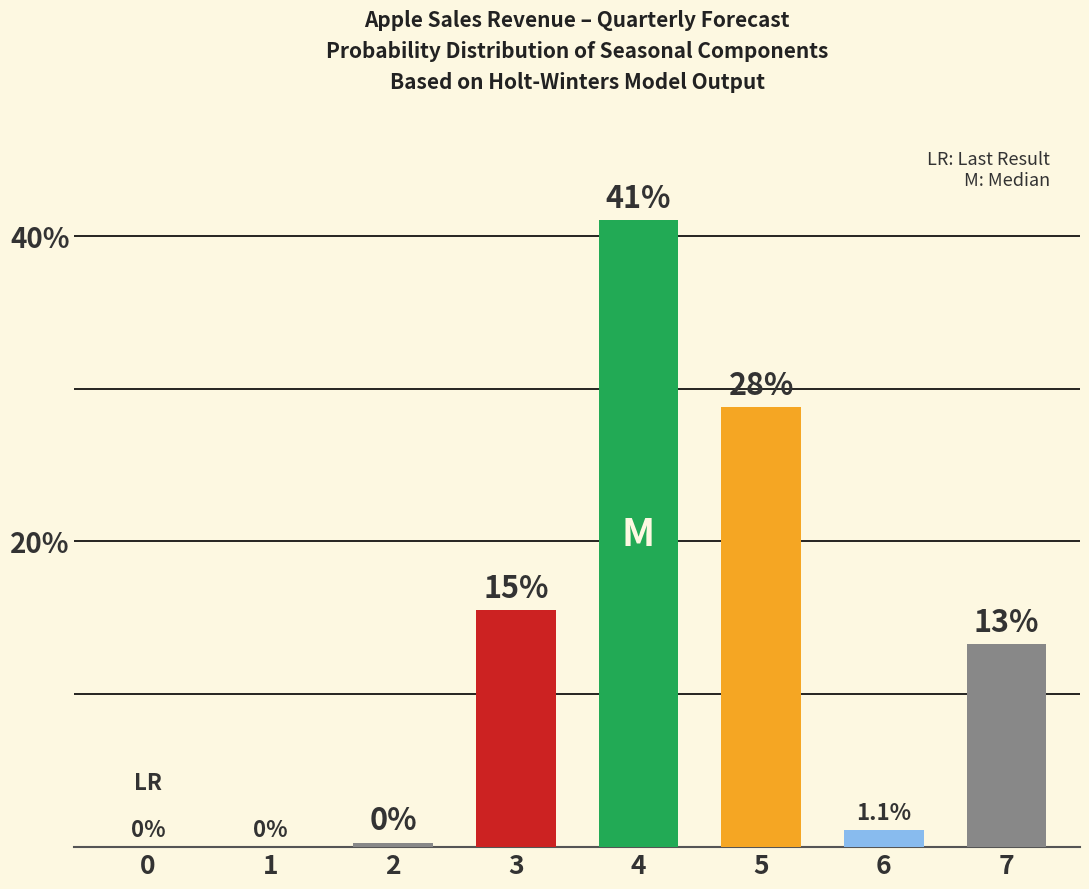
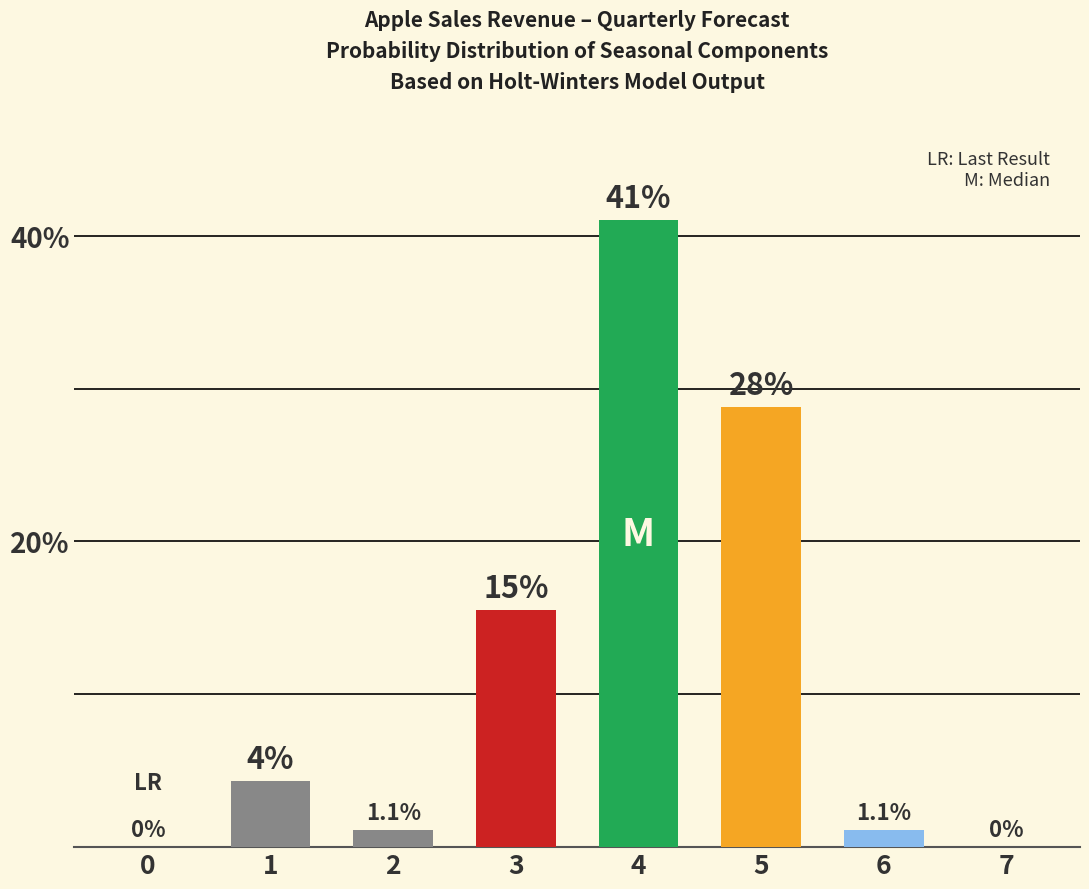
1: 0% -> 4%
2: 0% -> 1.1%
7: 13% -> 0%
